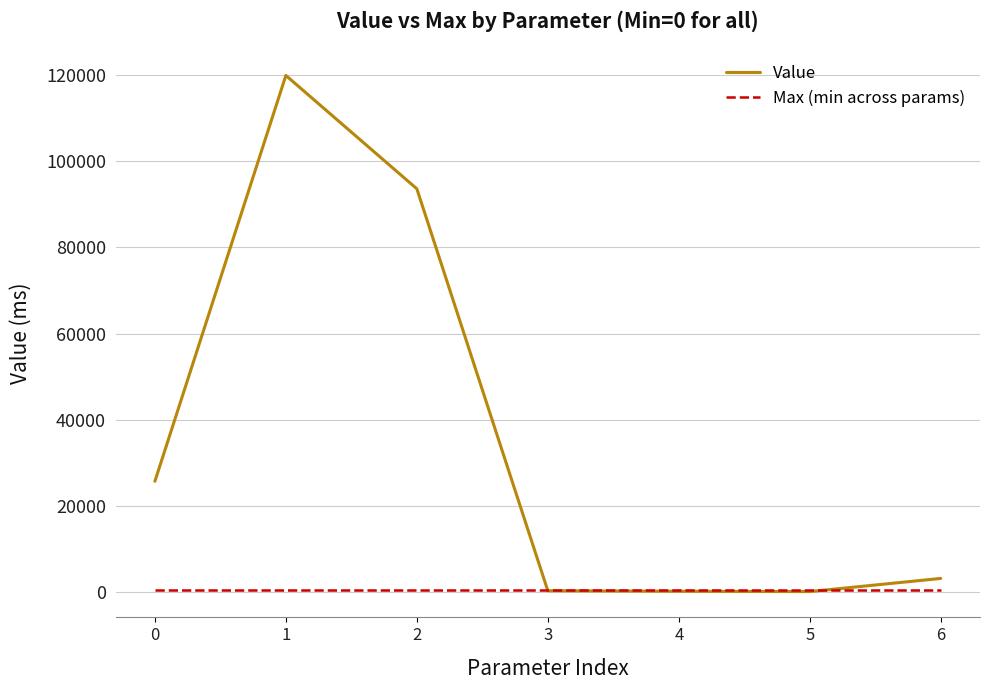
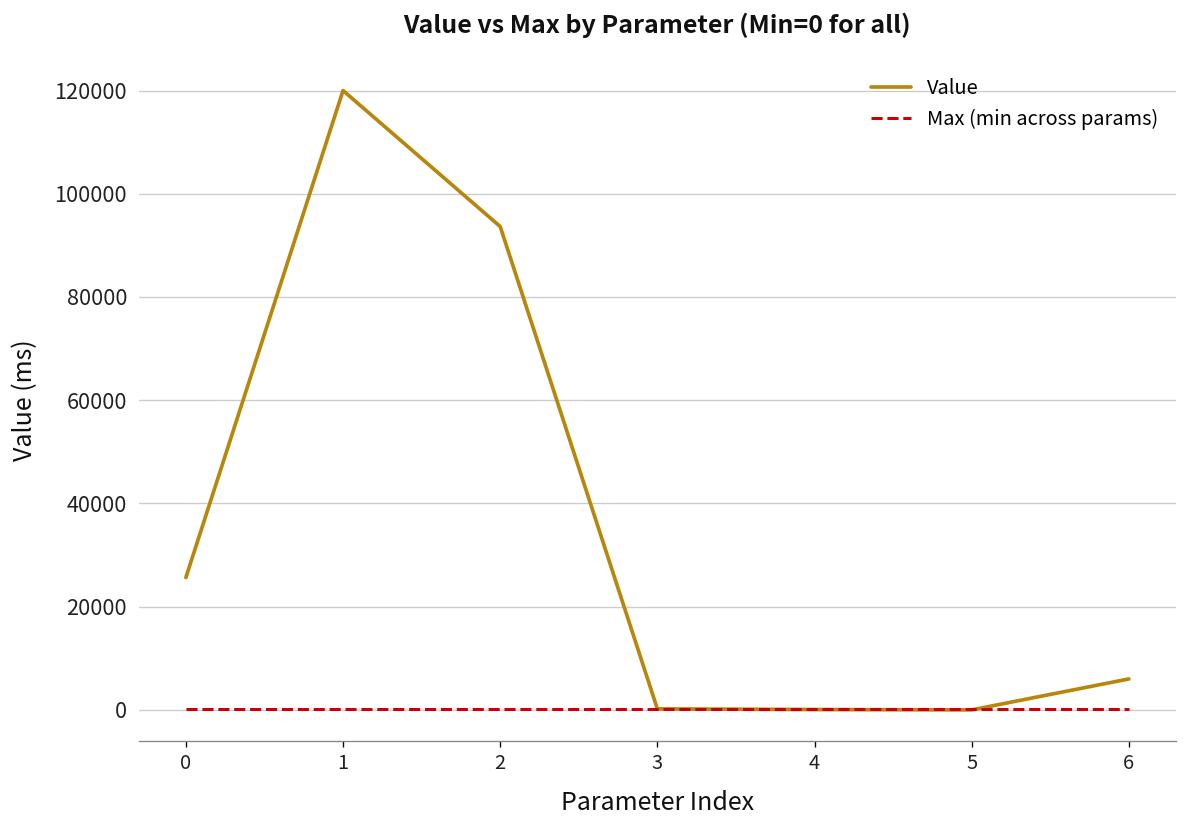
Value, 6: 3000 -> 6000
